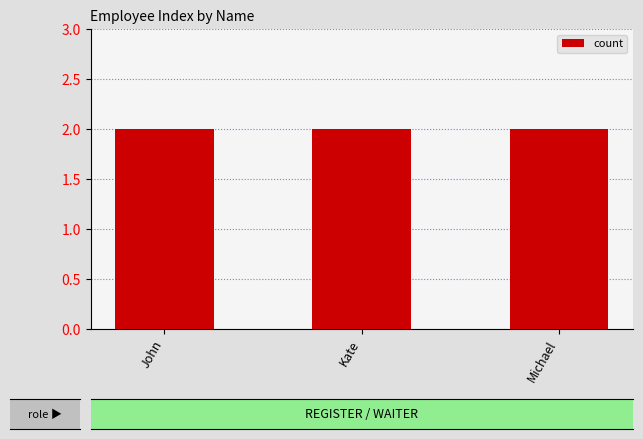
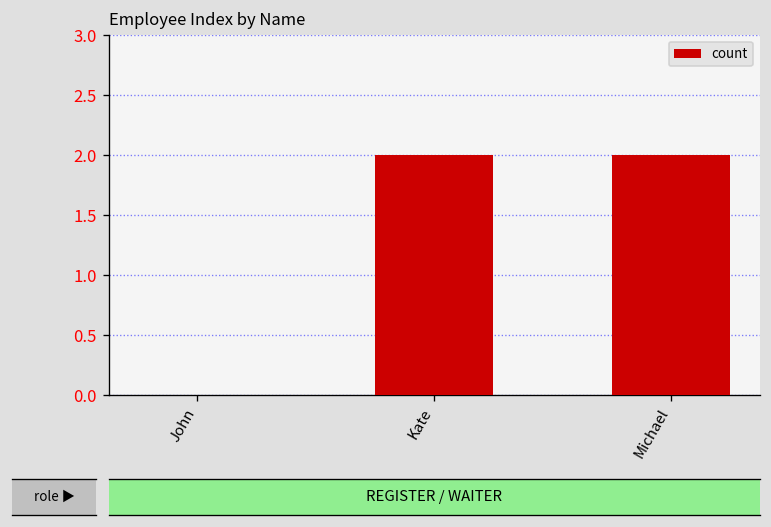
John: 2 -> 0
